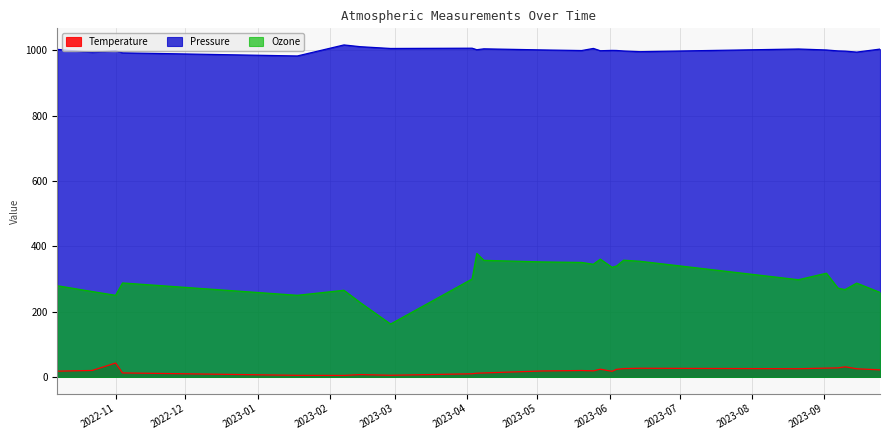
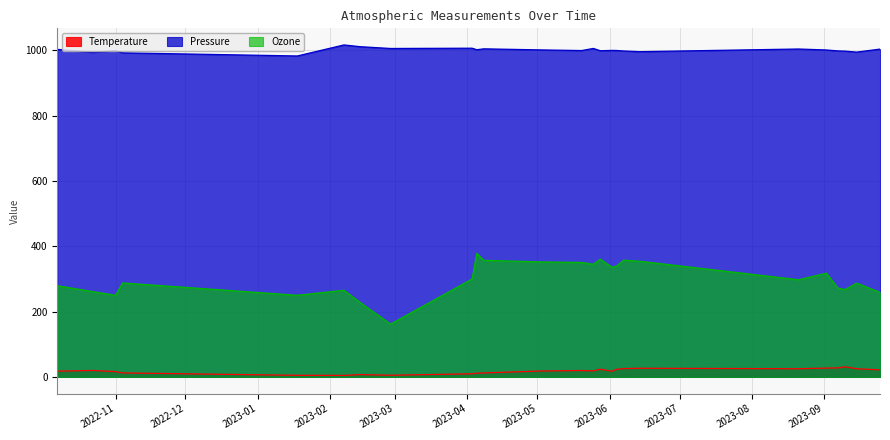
Temperature, 2022-11: 40 -> 20
